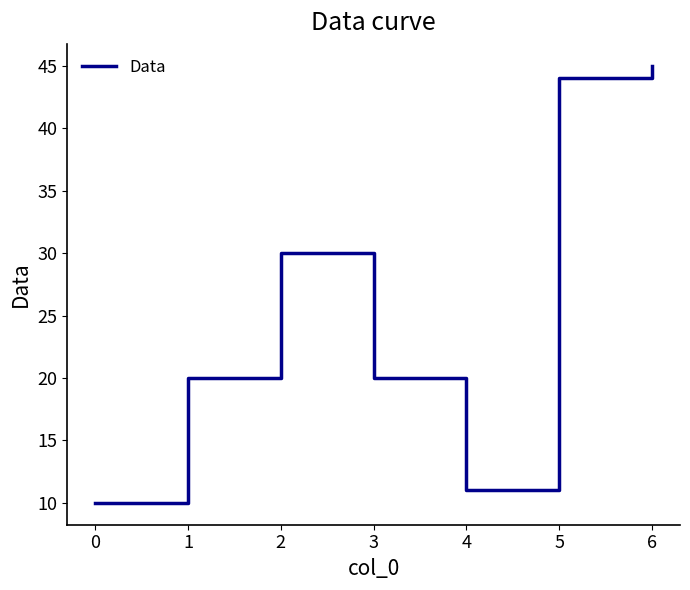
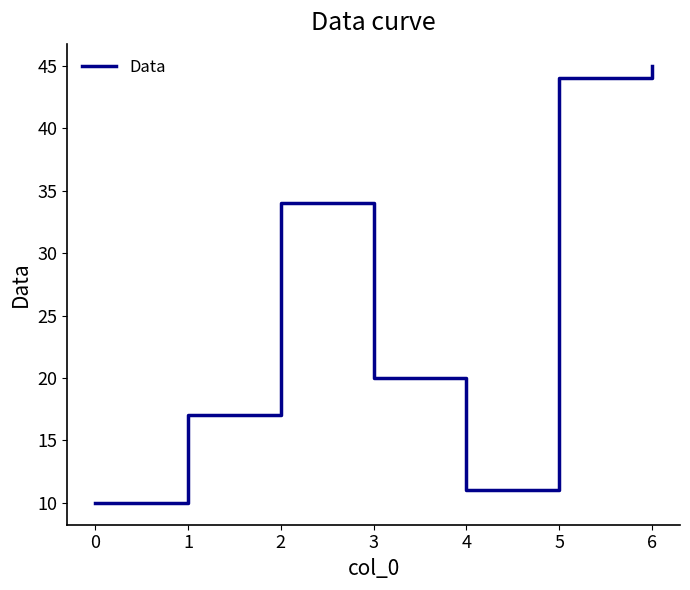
1: 20 -> 17
2: 30 -> 34
